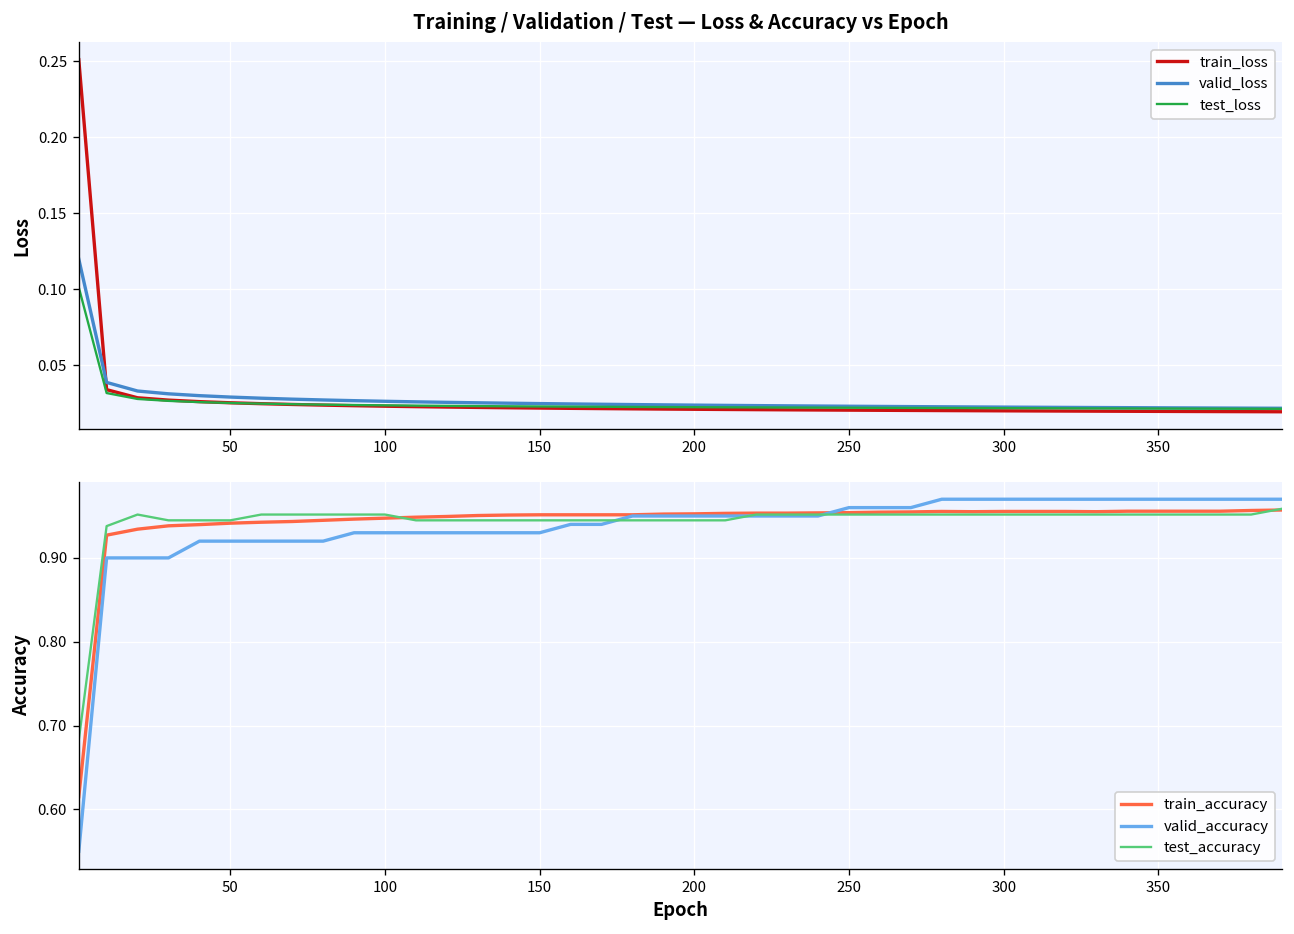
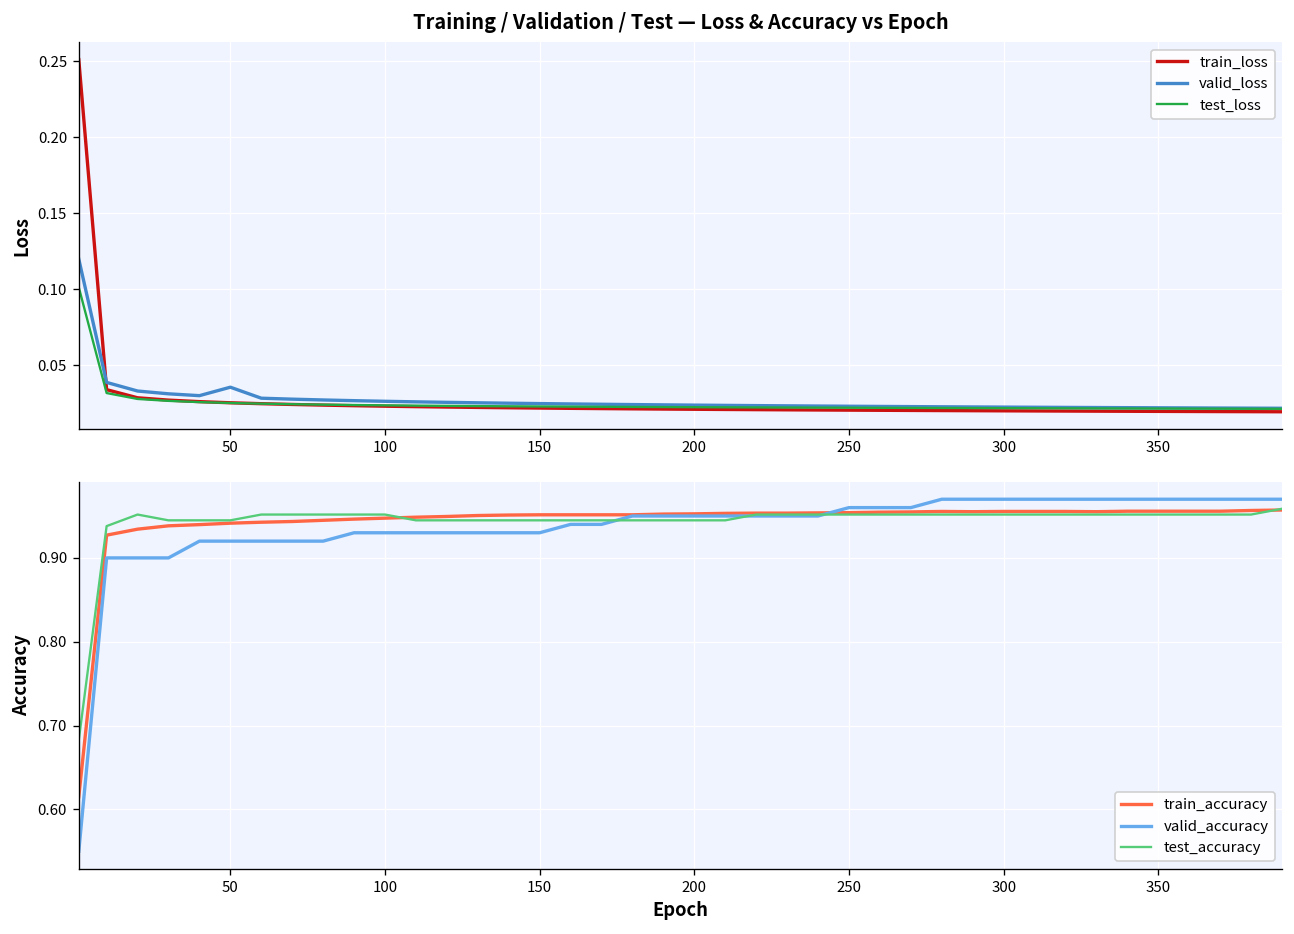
Training / Validation / Test — Loss & Accuracy vs Epoch, valid_loss, 50: 0.029 -> 0.036
